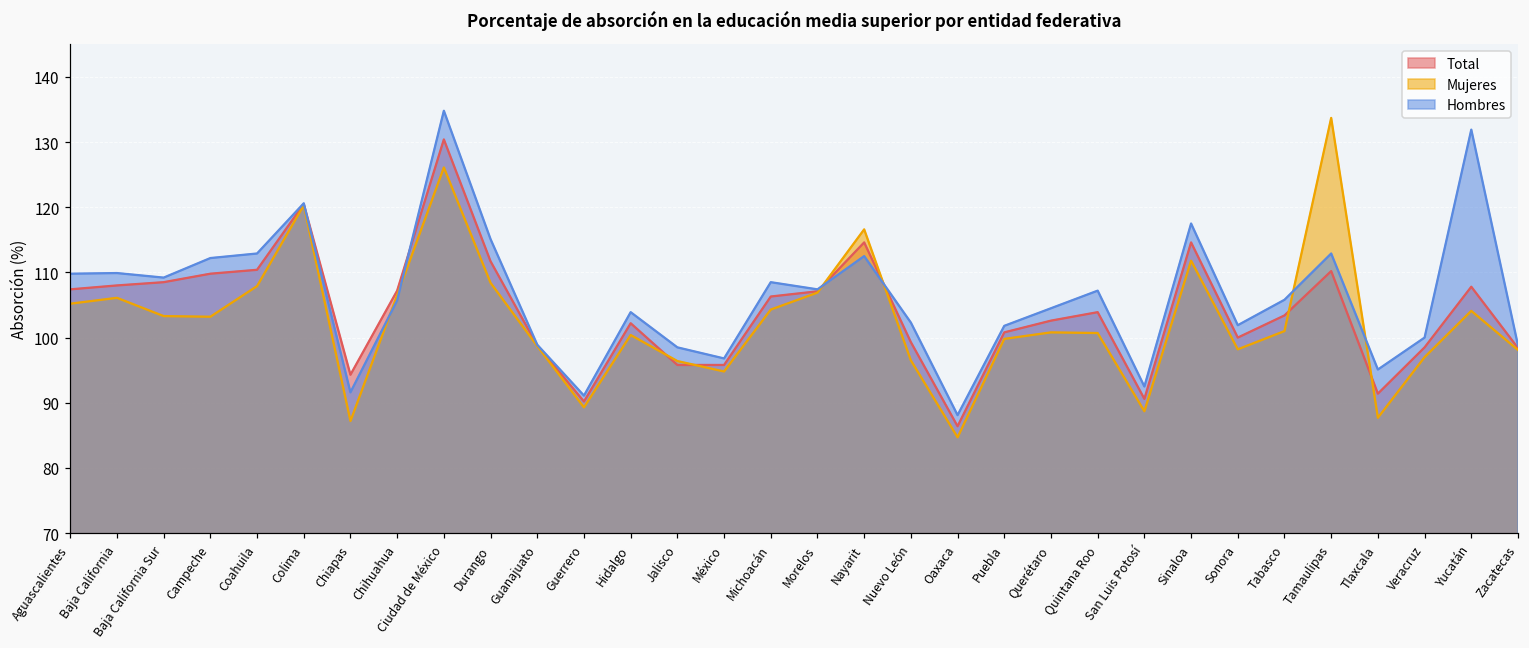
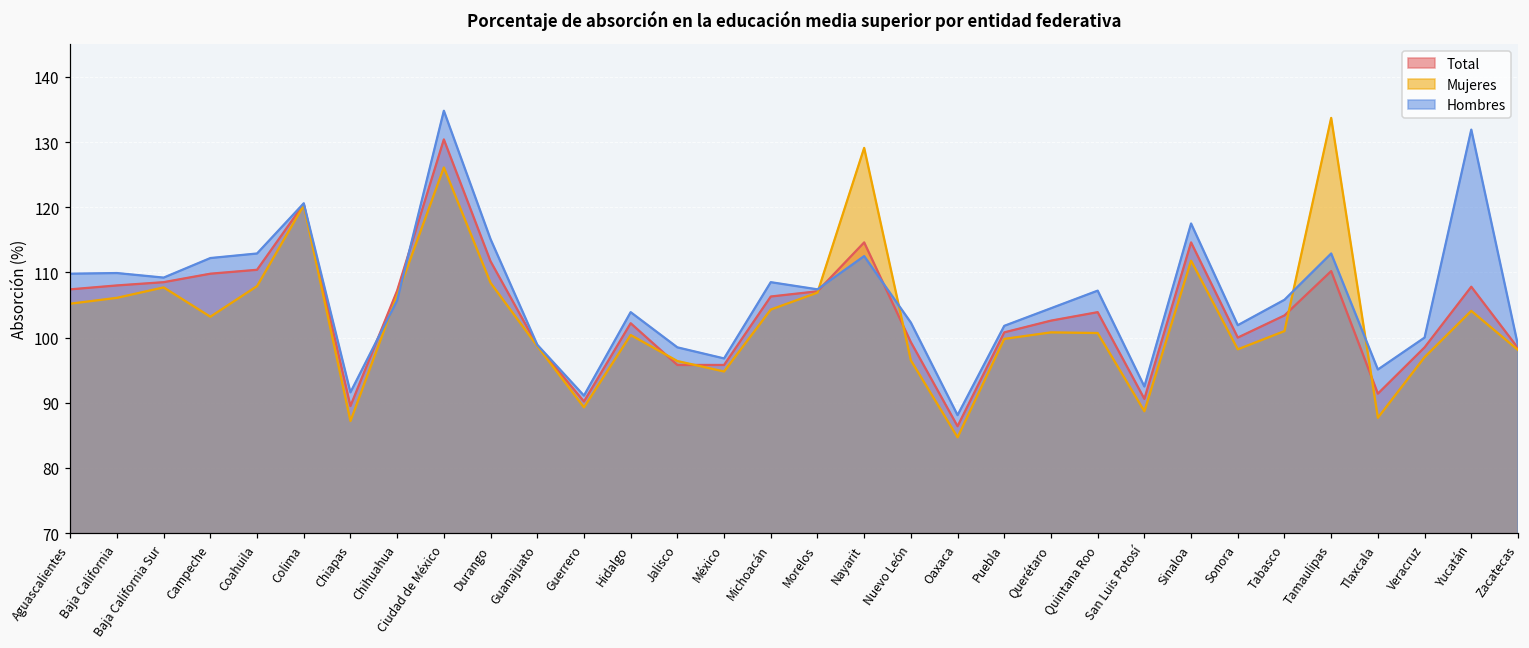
Mujeres, Baja California Sur: 103 -> 108
Total, Chiapas: 94 -> 90
Mujeres, Nayarit: 117 -> 129
